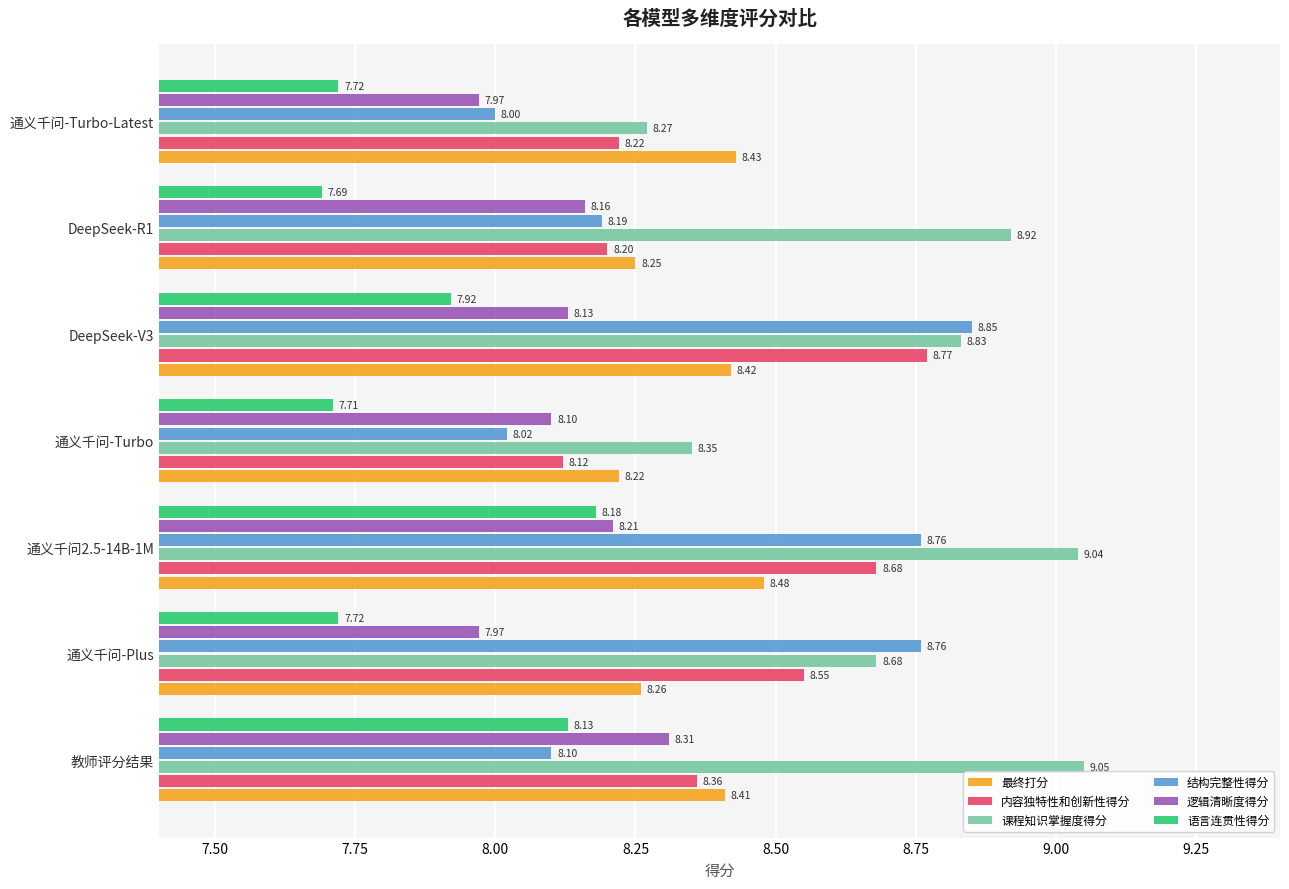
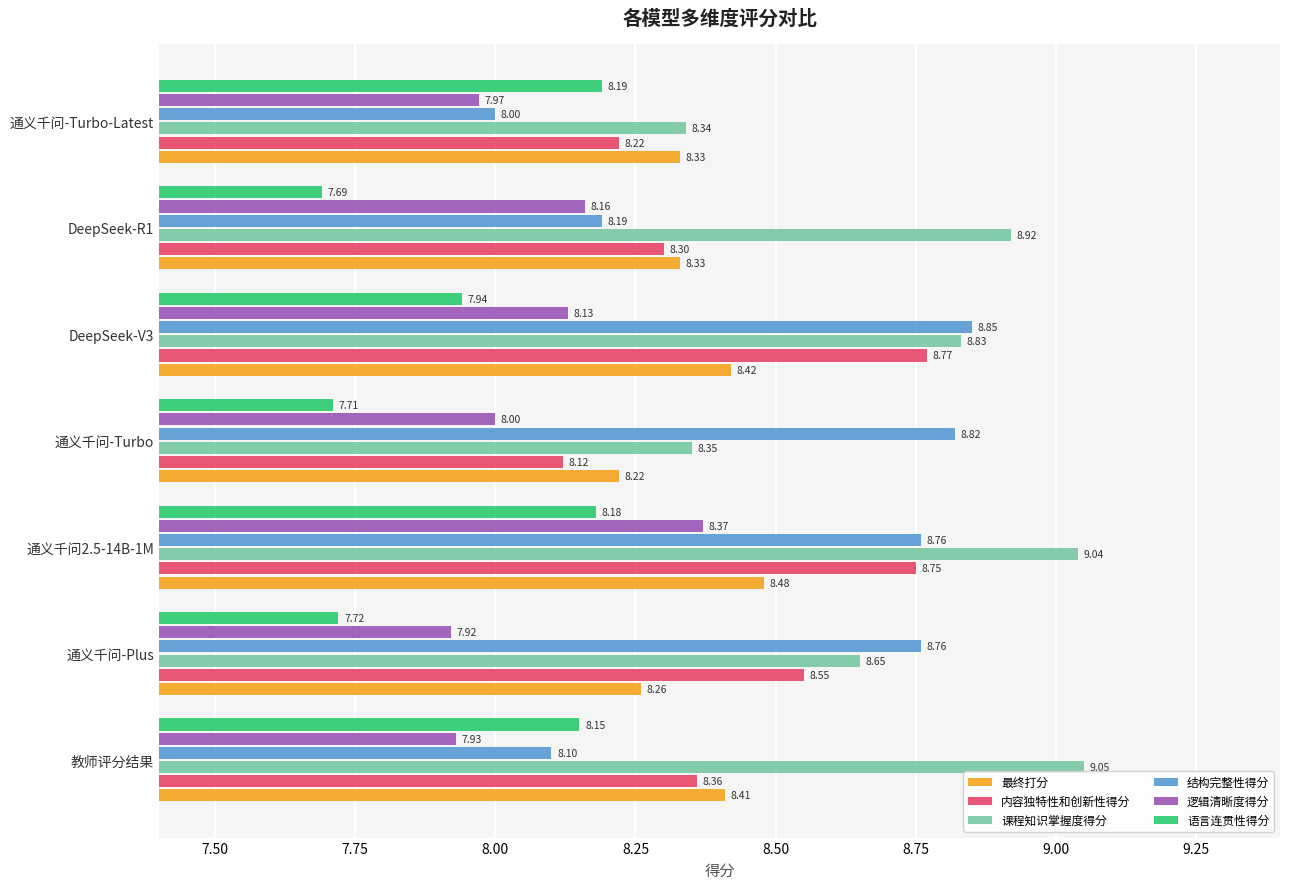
语言连贯性得分, 通义千问-Turbo-Latest: 7.72 -> 8.19
课程知识掌握度得分, 通义千问-Turbo-Latest: 8.27 -> 8.34
最终打分, 通义千问-Turbo-Latest: 8.43 -> 8.33
内容独特性和创新性得分, DeepSeek-R1: 8.20 -> 8.30
最终打分, DeepSeek-R1: 8.25 -> 8.33
语言连贯性得分, DeepSeek-V3: 7.92 -> 7.94
逻辑清晰度得分, 通义千问-Turbo: 8.10 -> 8.00
结构完整性得分, 通义千问-Turbo: 8.02 -> 8.82
逻辑清晰度得分, 通义千问2.5-14B-1M: 8.21 -> 8.37
内容独特性和创新性得分, 通义千问2.5-14B-1M: 8.68 -> 8.75
逻辑清晰度得分, 通义千问-Plus: 7.97 -> 7.92
课程知识掌握度得分, 通义千问-Plus: 8.68 -> 8.65
语言连贯性得分, 教师评分结果: 8.13 -> 8.15
逻辑清晰度得分, 教师评分结果: 8.31 -> 7.93
